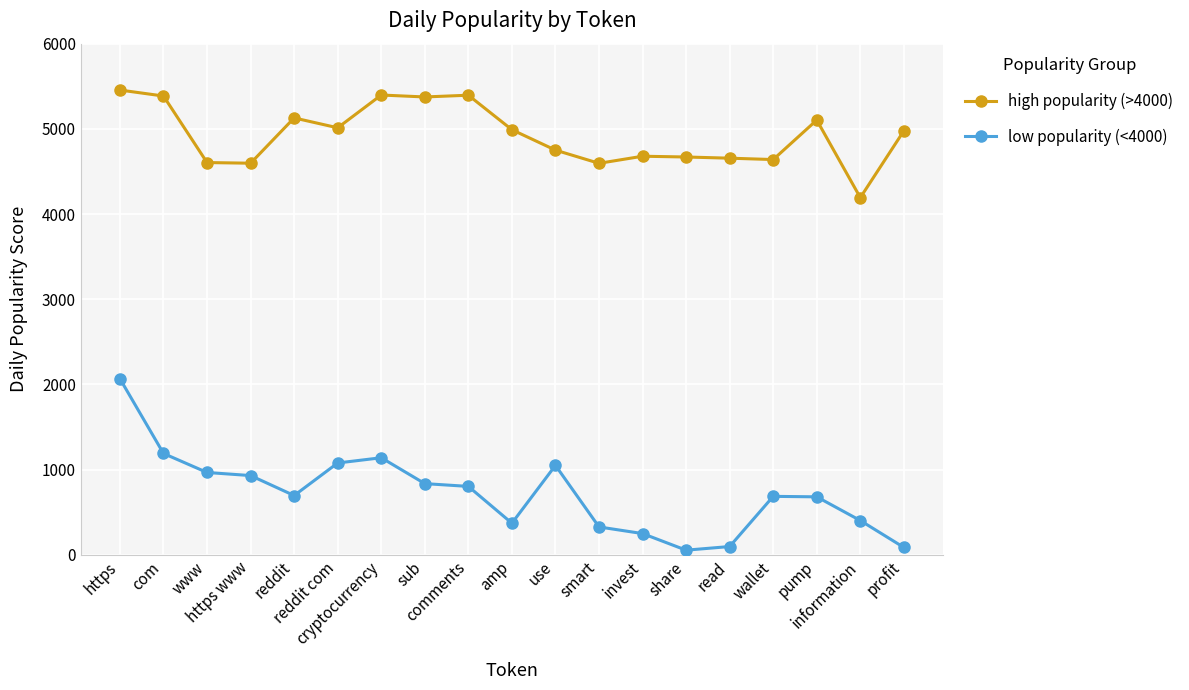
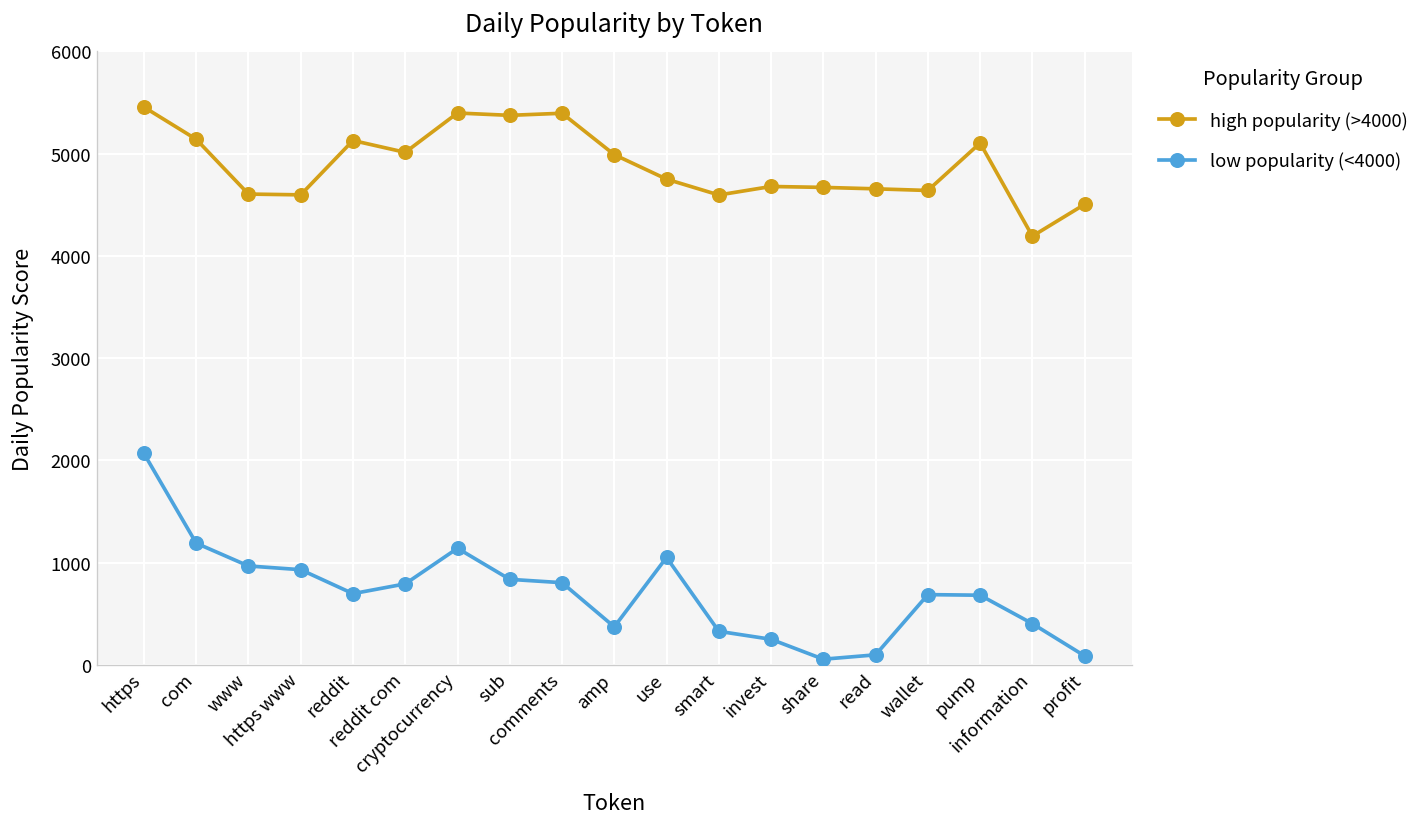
high popularity (>4000), com: 5400 -> 5100
low popularity (<4000), reddit com: 1100 -> 800
high popularity (>4000), profit: 5000 -> 4500
